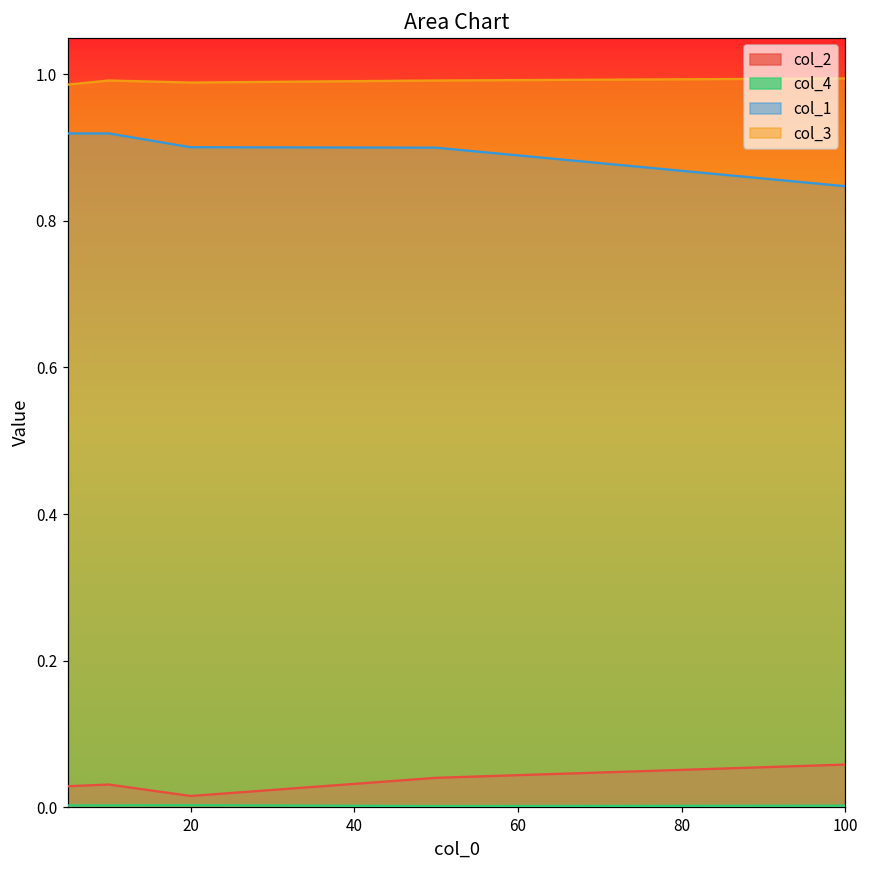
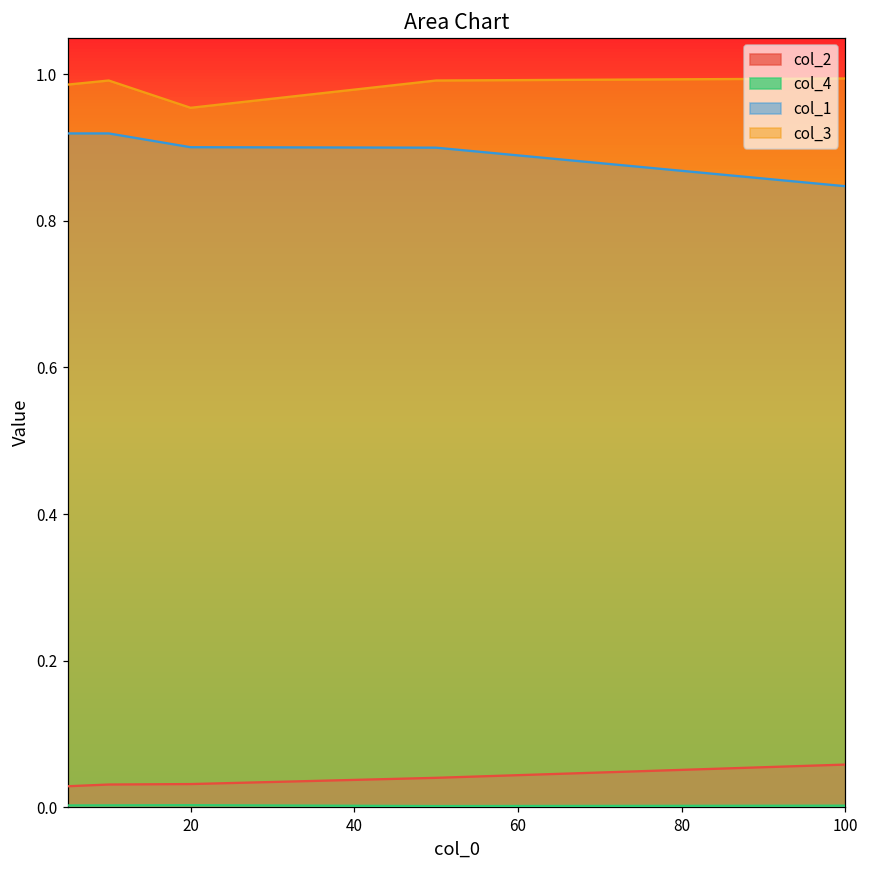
col_2, 20: 0.02 -> 0.03
col_3, 20: 0.99 -> 0.95
